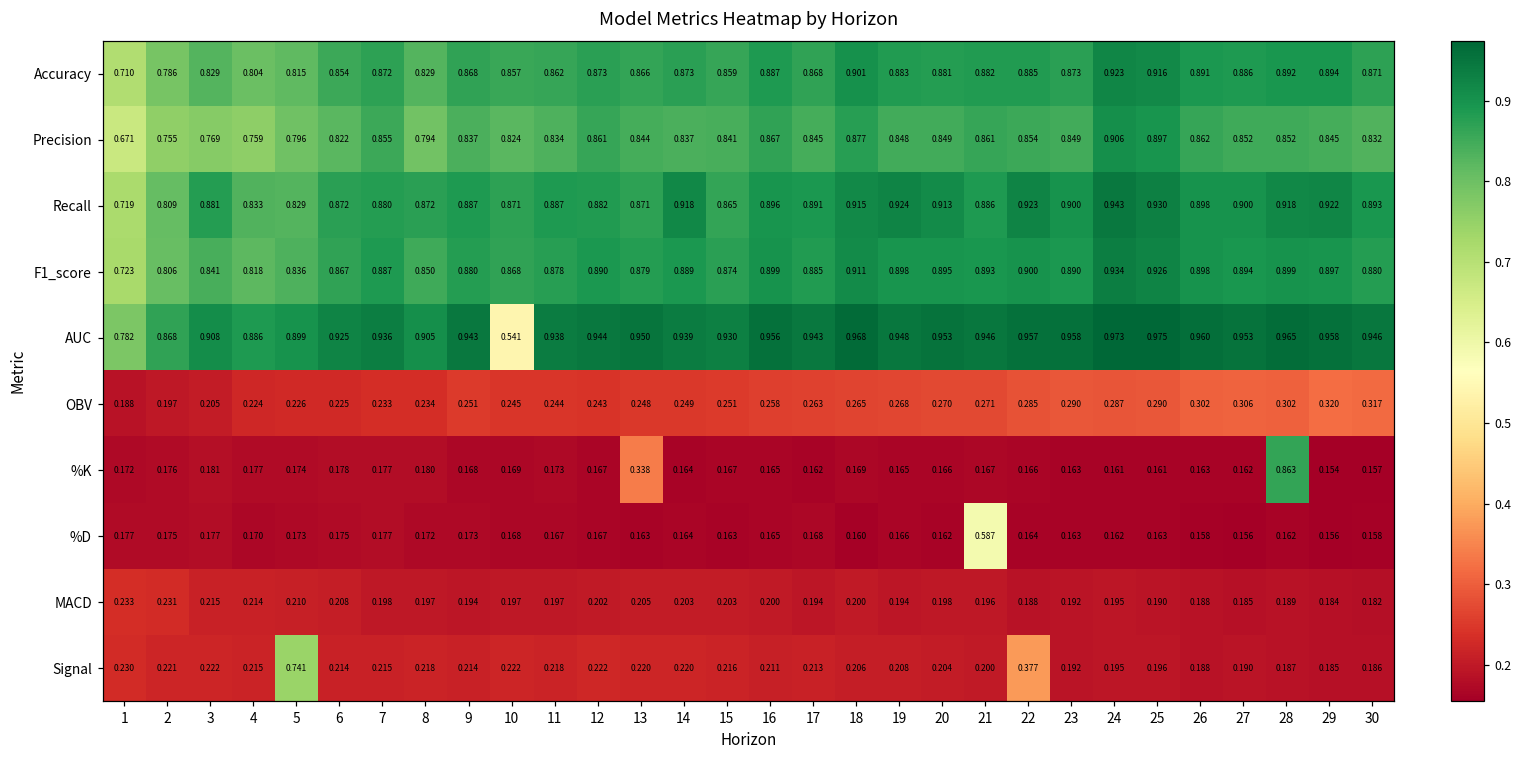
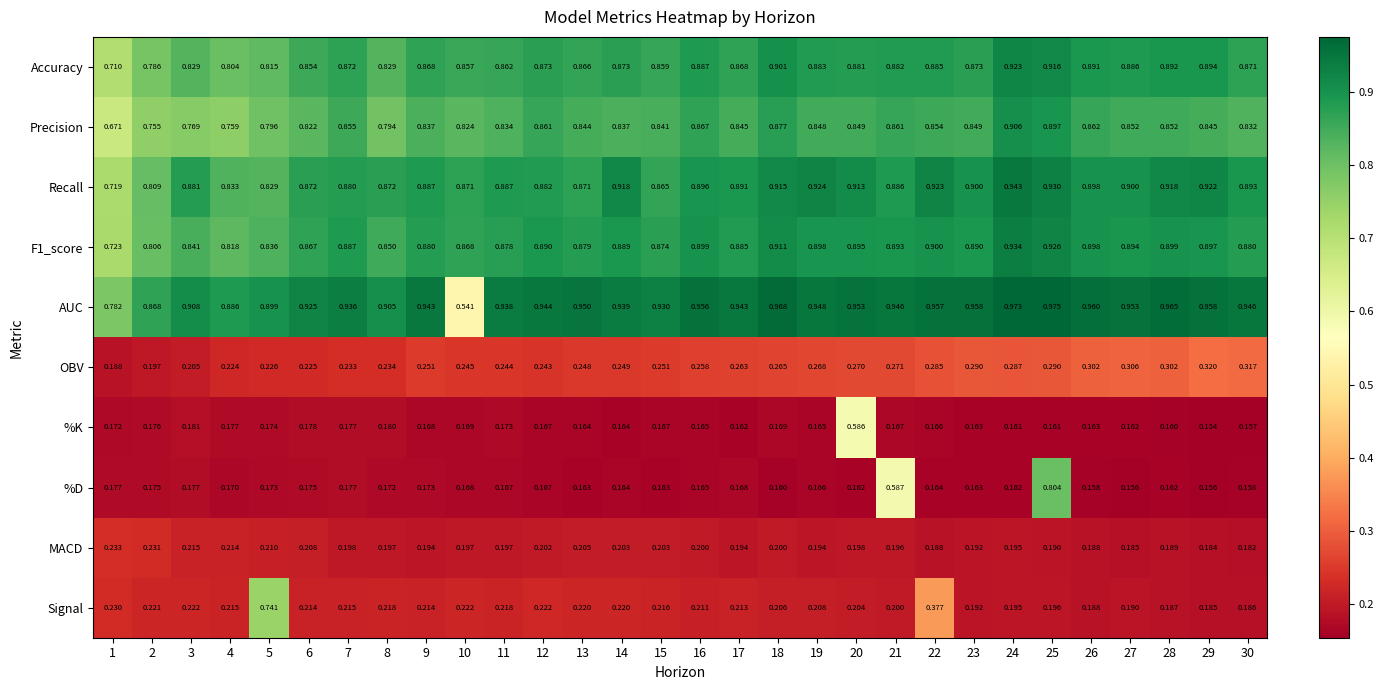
%K, 13: 0.338 -> 0.164
%K, 20: 0.166 -> 0.586
%K, 28: 0.863 -> 0.160
%D, 25: 0.163 -> 0.804
